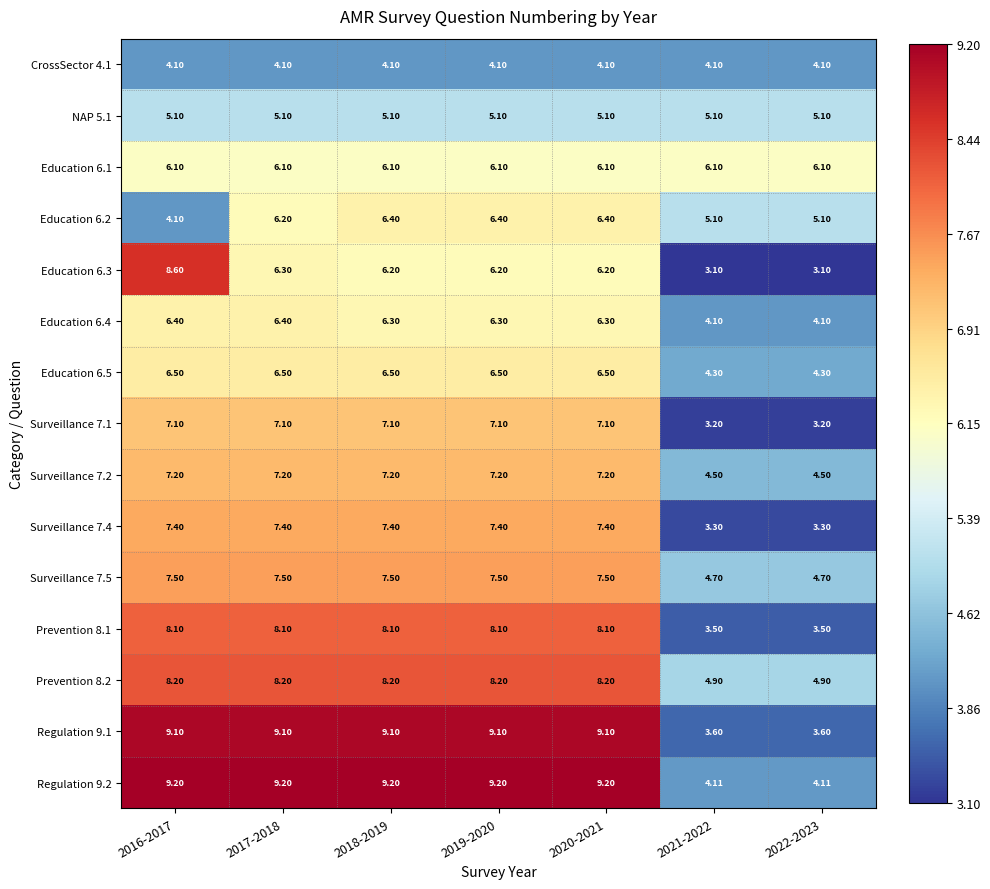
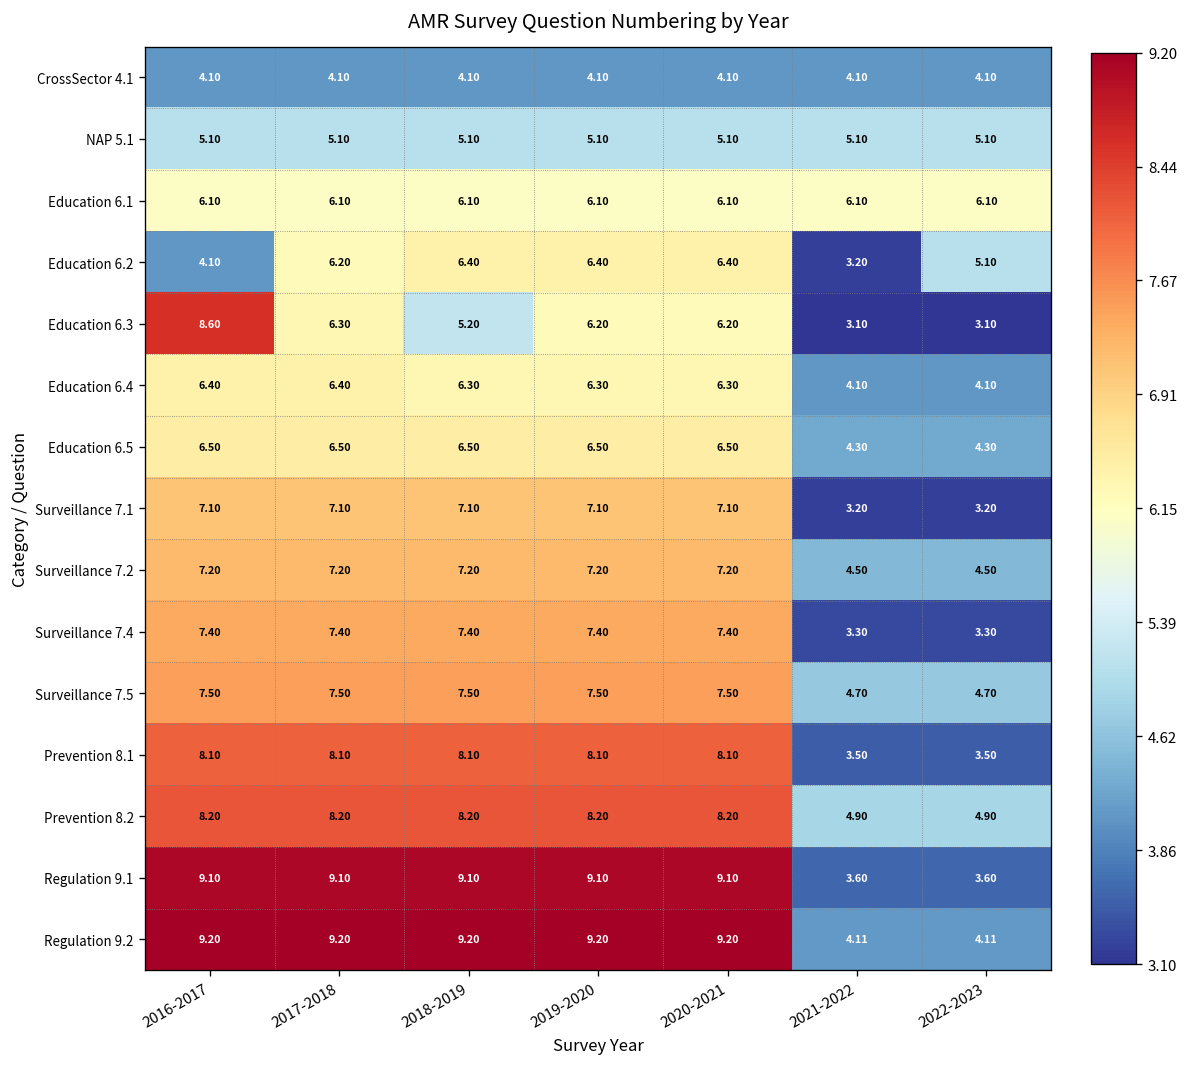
Education 6.2, 2021-2022: 5.10 -> 3.20
Education 6.3, 2018-2019: 6.20 -> 5.20
